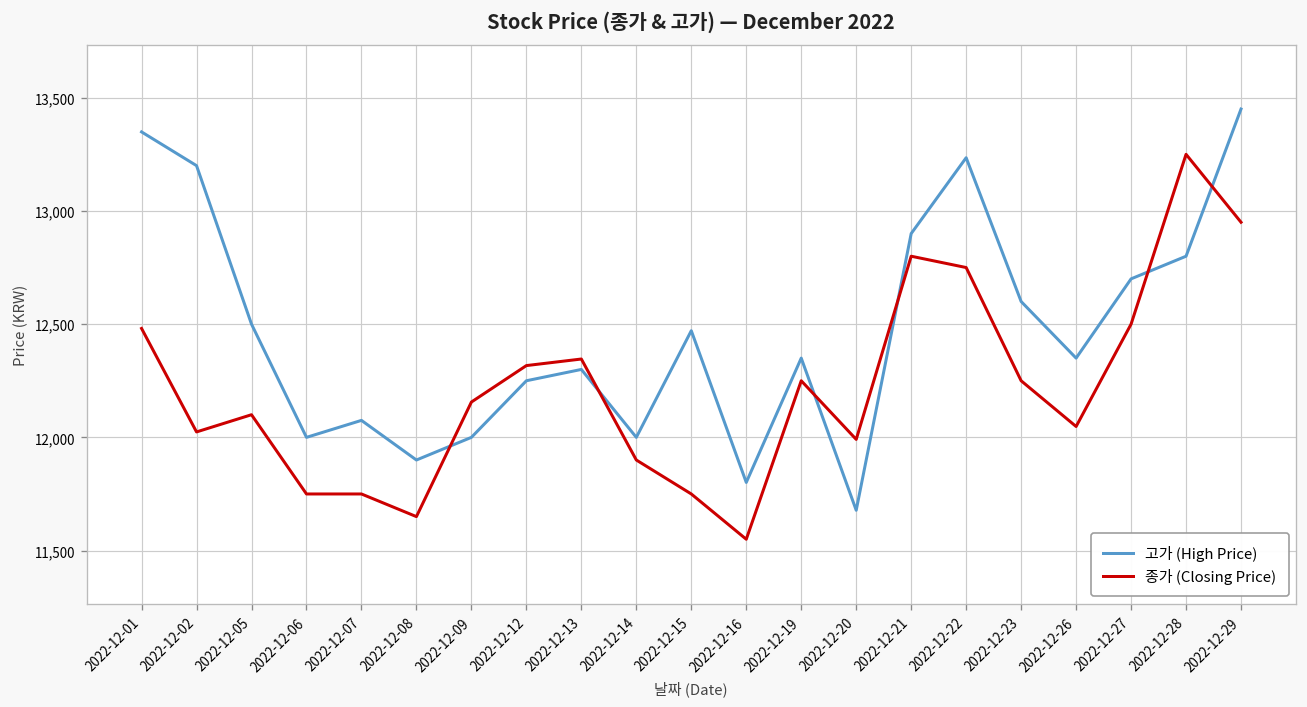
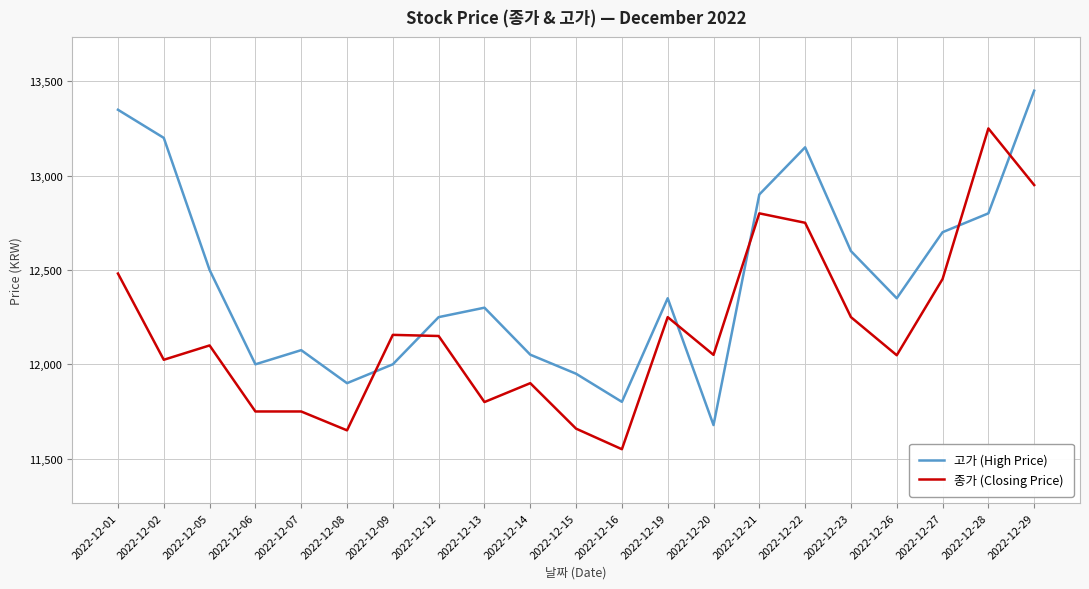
종가 (Closing Price), 2022-12-12: 12,320 -> 12,150
종가 (Closing Price), 2022-12-13: 12,350 -> 11,800
고가 (High Price), 2022-12-14: 12,000 -> 12,050
고가 (High Price), 2022-12-15: 12,470 -> 11,950
종가 (Closing Price), 2022-12-15: 11,750 -> 11,660
종가 (Closing Price), 2022-12-20: 11,990 -> 12,050
고가 (High Price), 2022-12-22: 13,240 -> 13,150
종가 (Closing Price), 2022-12-27: 12,500 -> 12,450
